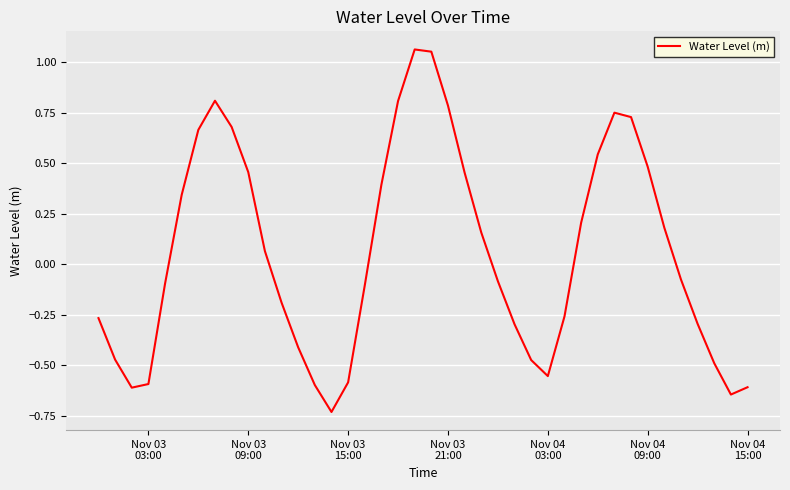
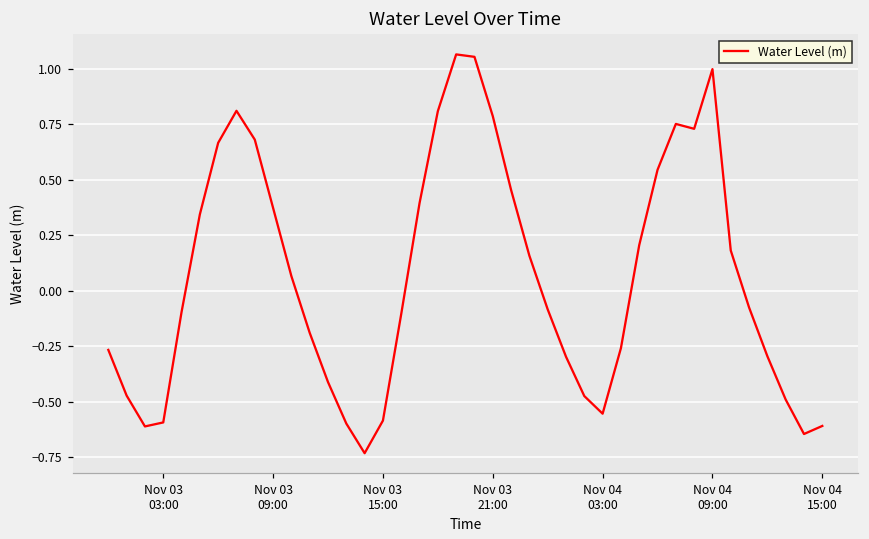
Nov 03 09:00: 0.46 -> 0.37
Nov 04 09:00: 0.48 -> 1.00
